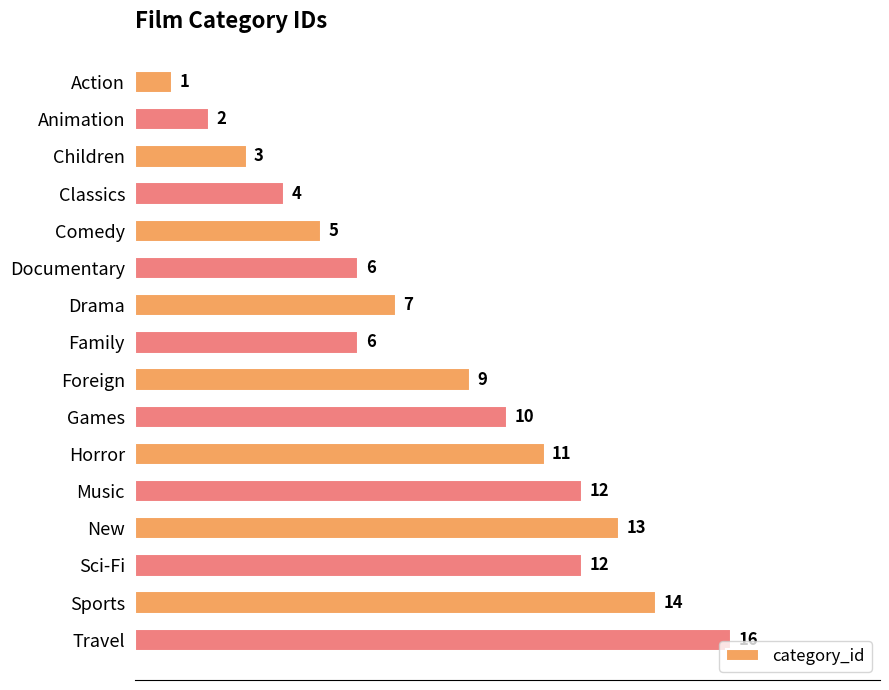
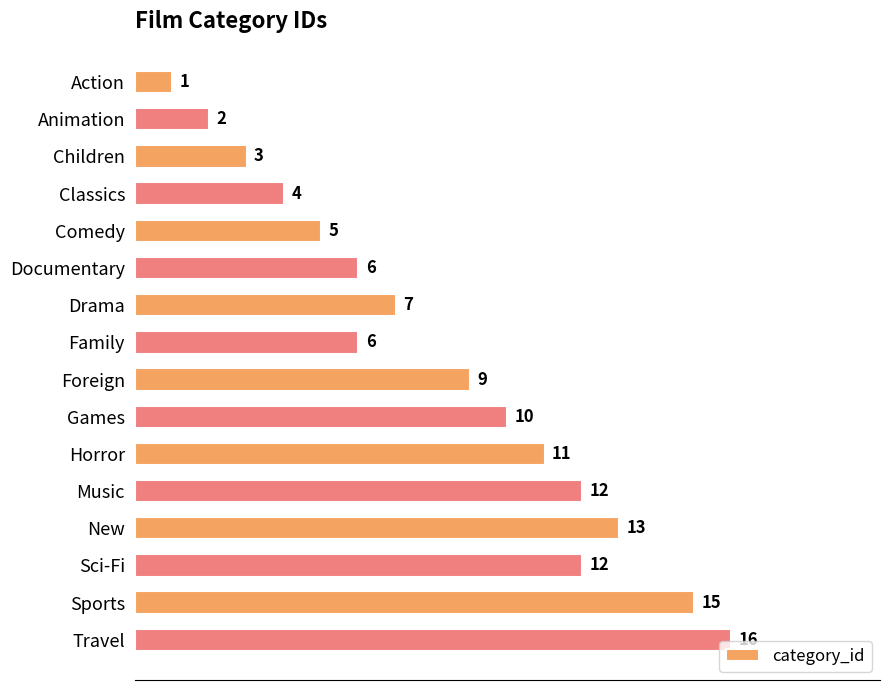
Sports: 14 -> 15
